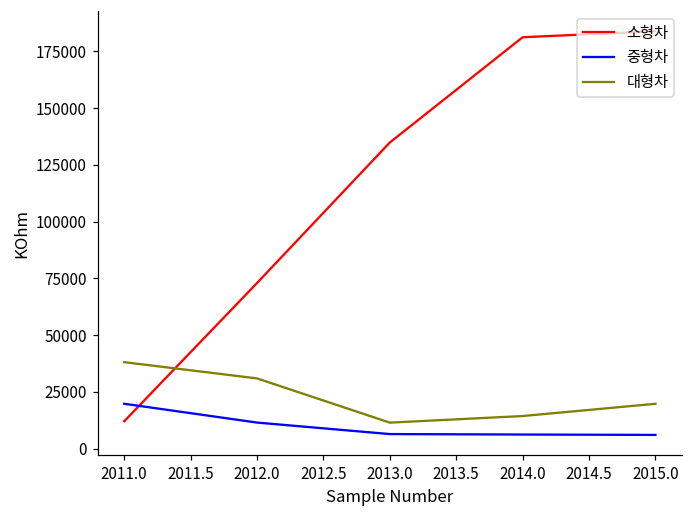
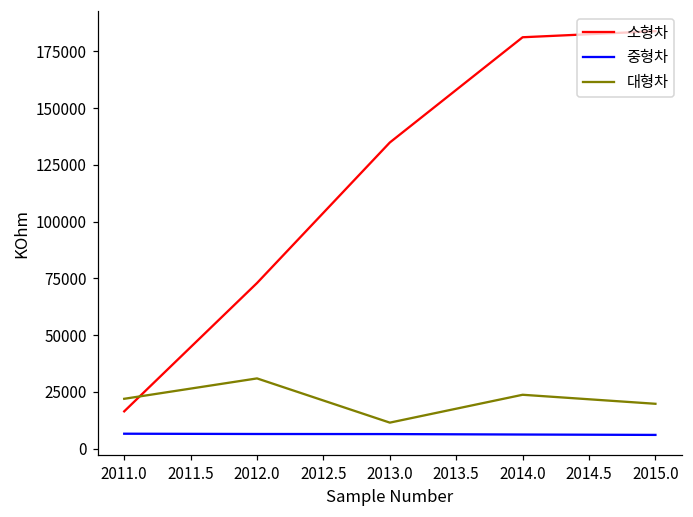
소형차, 2011.0: 12000 -> 16000
중형차, 2011.0: 20000 -> 7000
대형차, 2011.0: 38000 -> 22000
중형차, 2012.0: 11000 -> 6000
대형차, 2014.0: 14000 -> 24000
